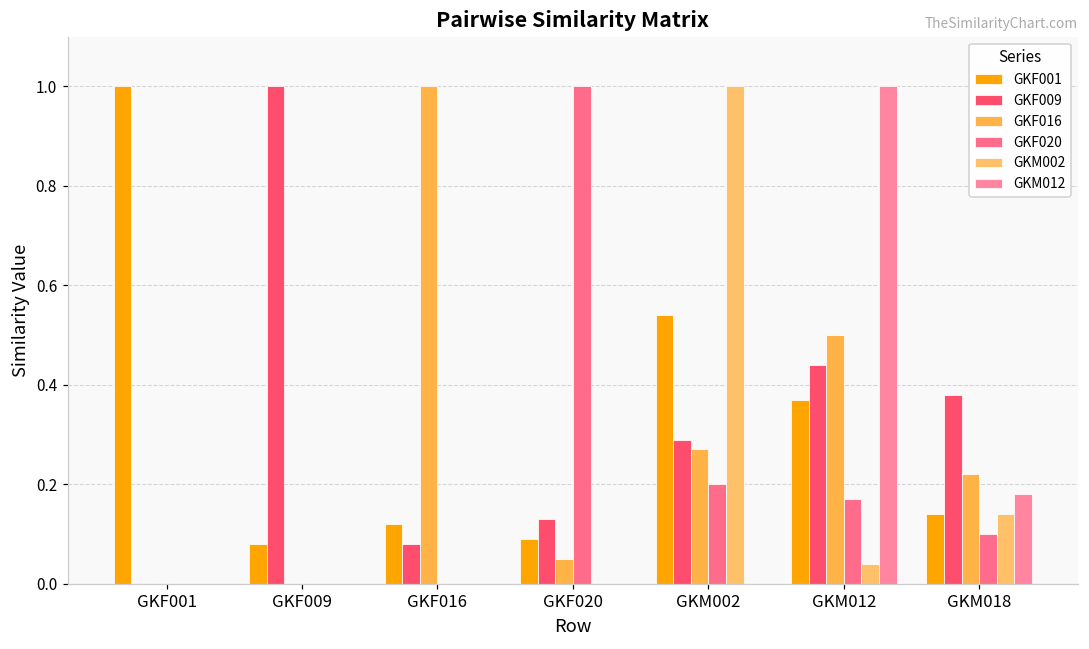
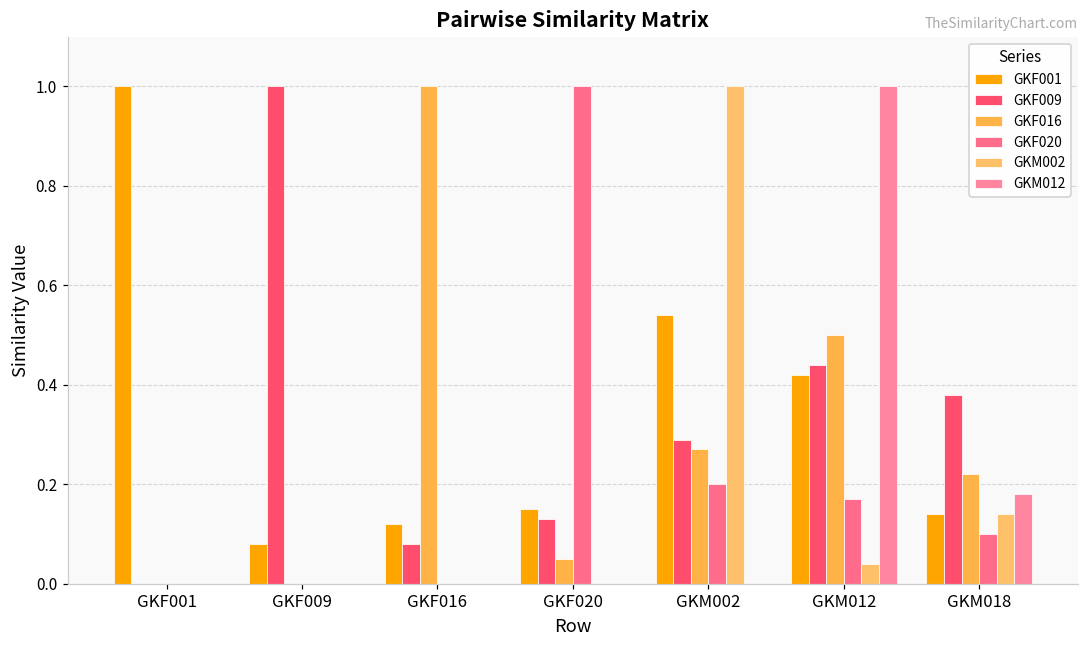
GKF001, GKF020: 0.09 -> 0.15
GKF001, GKM012: 0.37 -> 0.42
